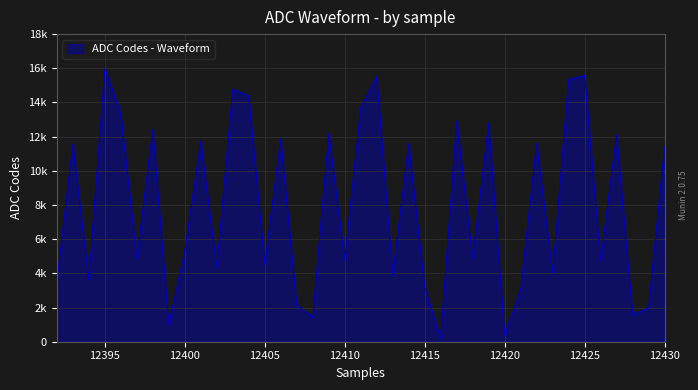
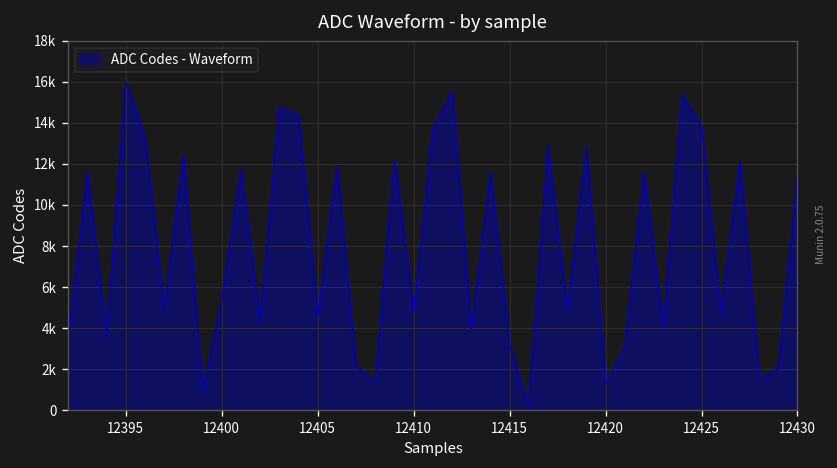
12420: 400 -> 1300
12425: 15600 -> 13800
